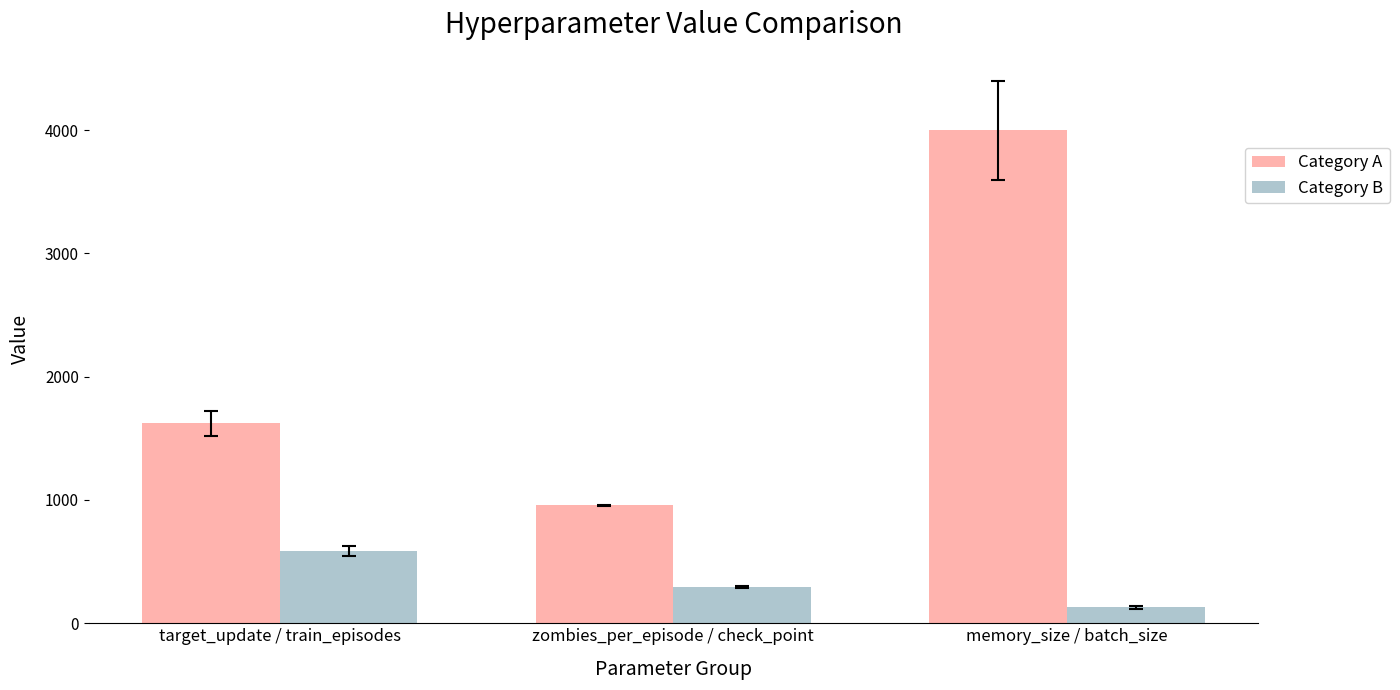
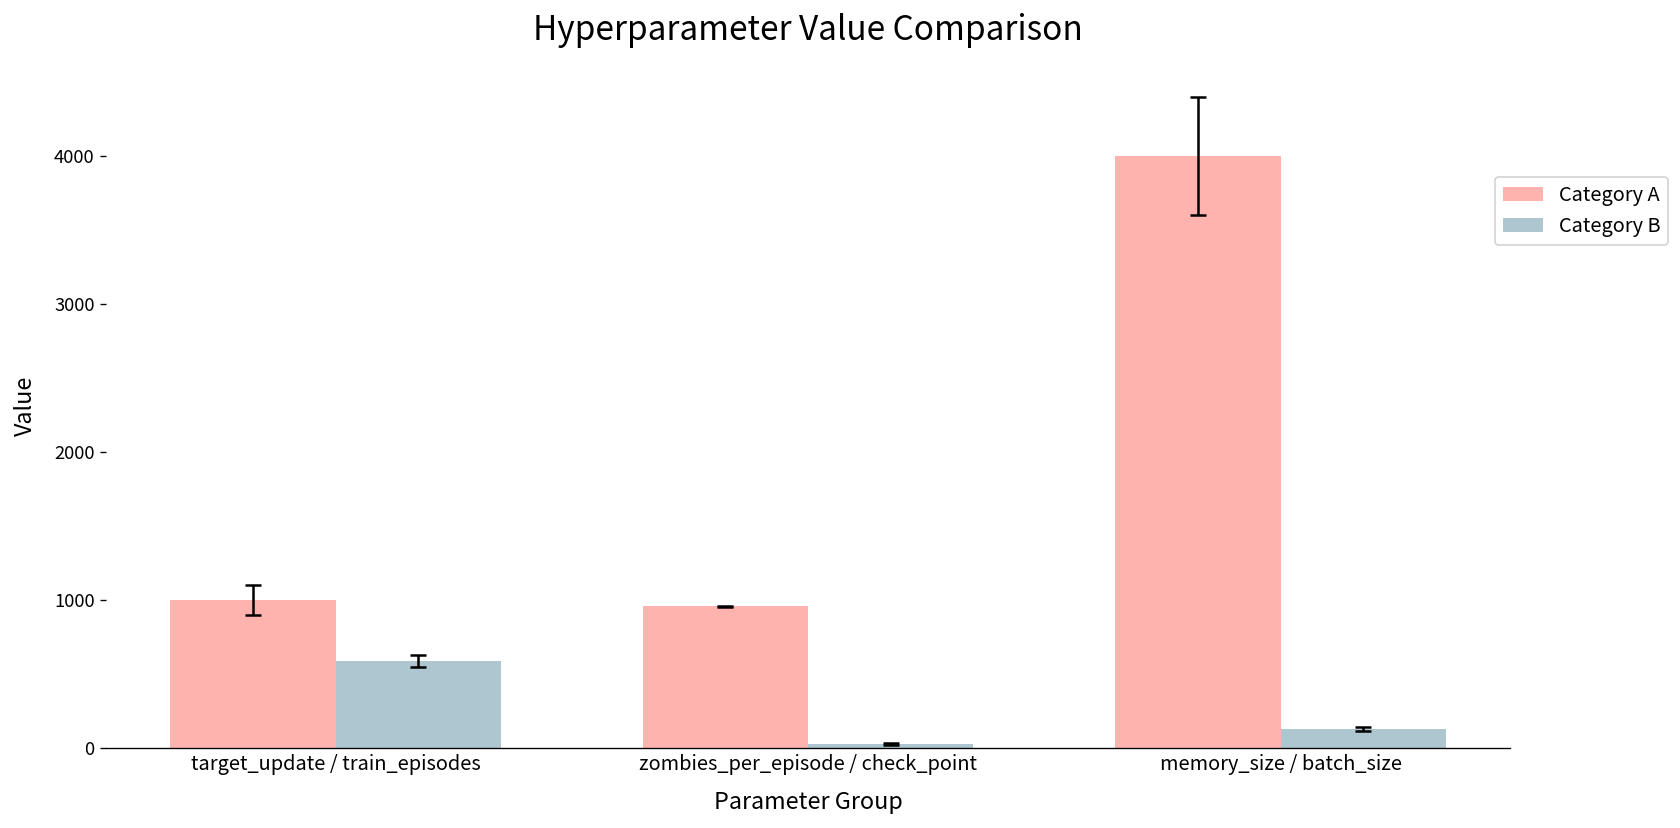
Category A, target_update / train_episodes: 1620 -> 1000
Category B, zombies_per_episode / check_point: 290 -> 30
